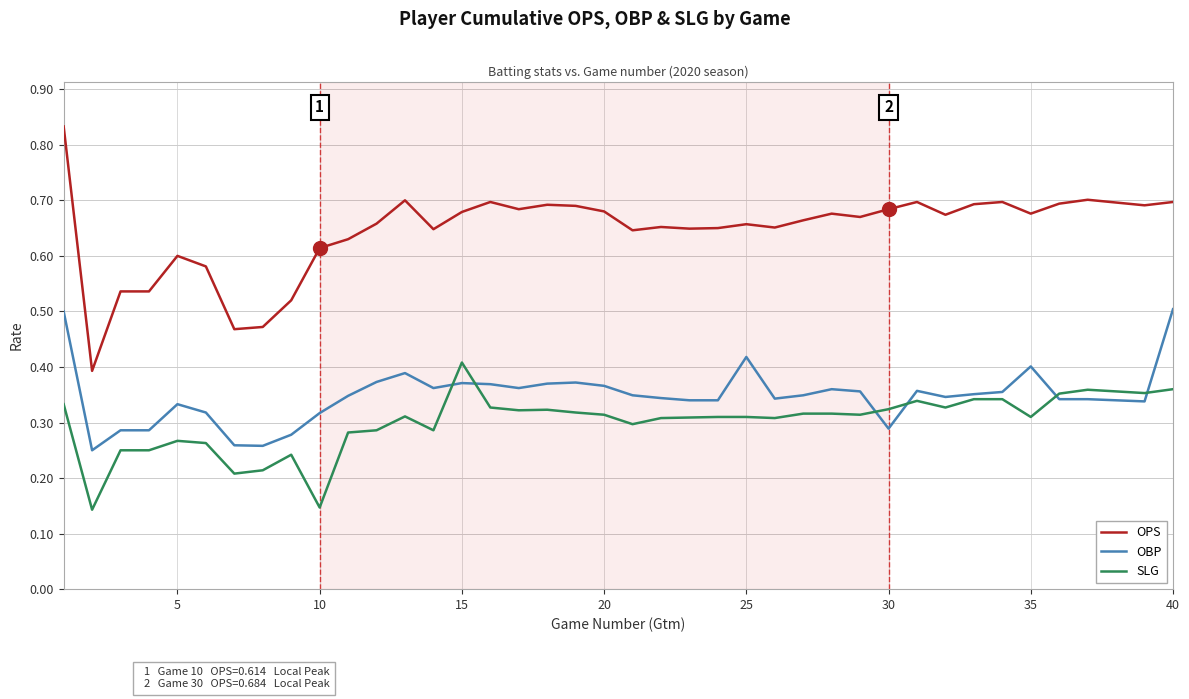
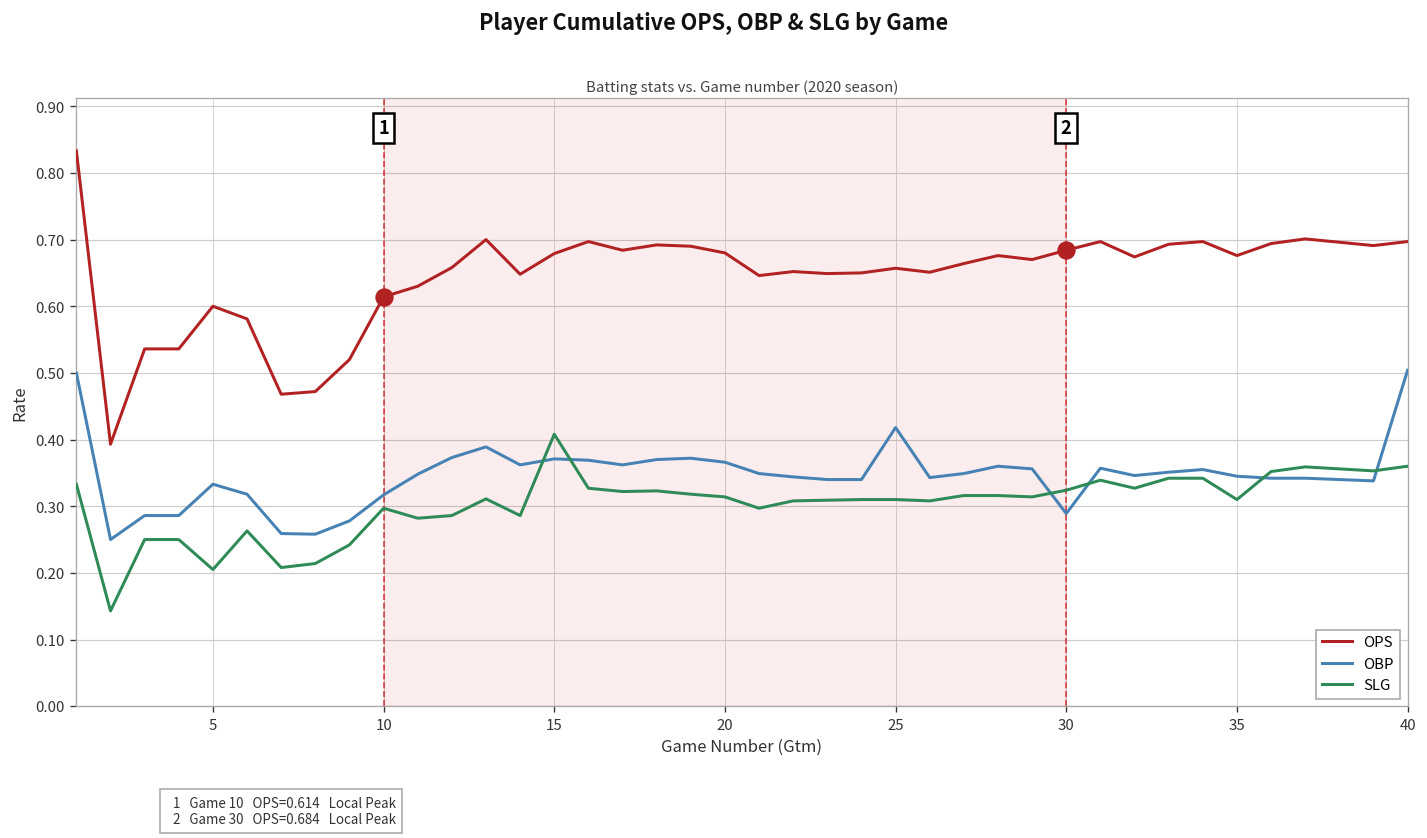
SLG, 5: 0.27 -> 0.21
SLG, 10: 0.15 -> 0.30
OBP, 35: 0.40 -> 0.35
